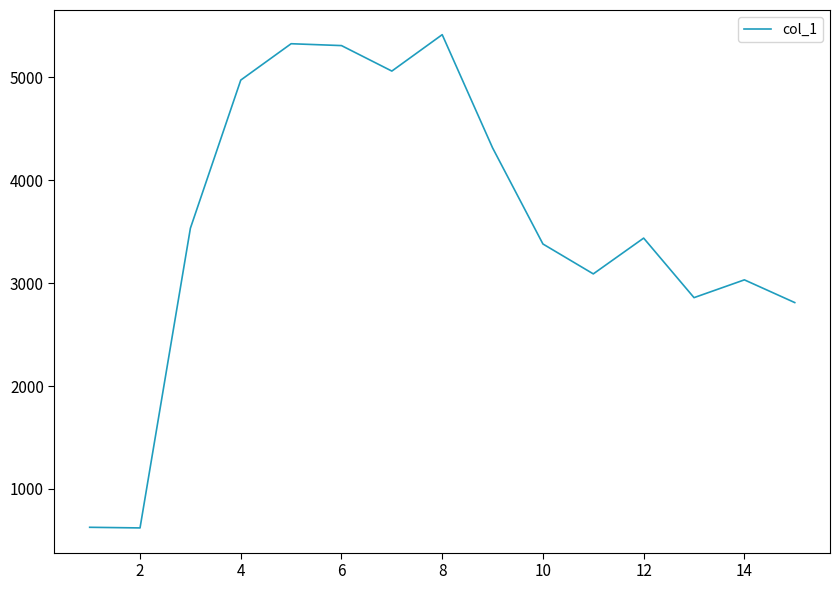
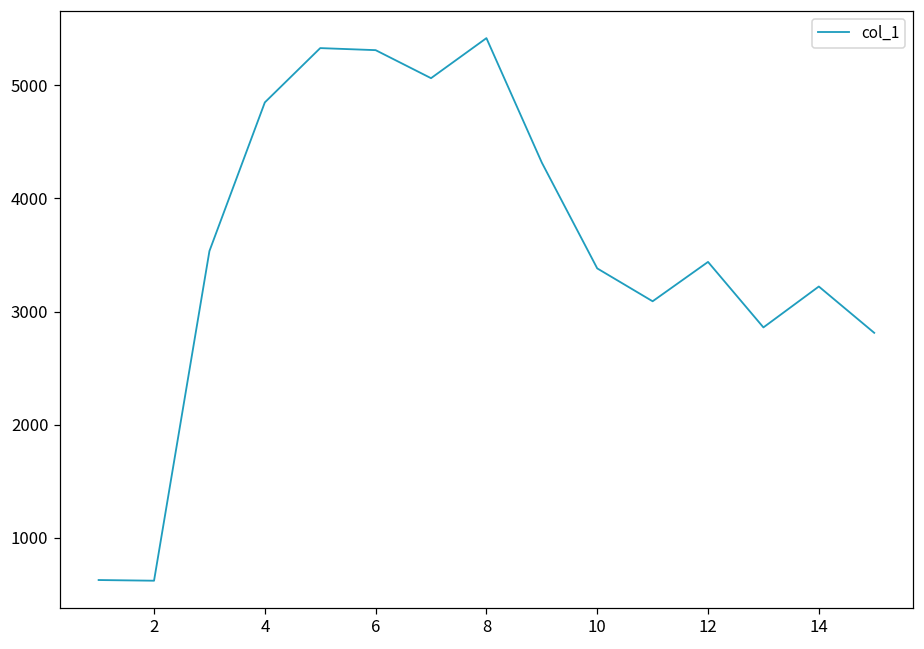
4: 4970 -> 4850
14: 3030 -> 3220
